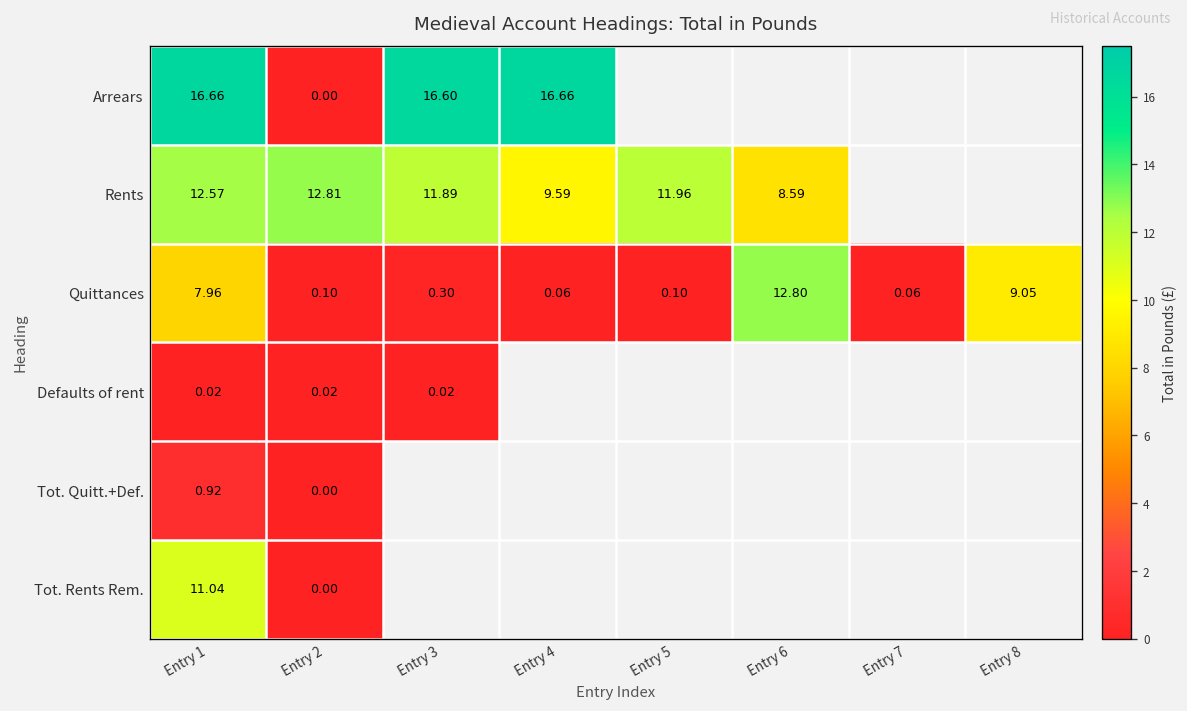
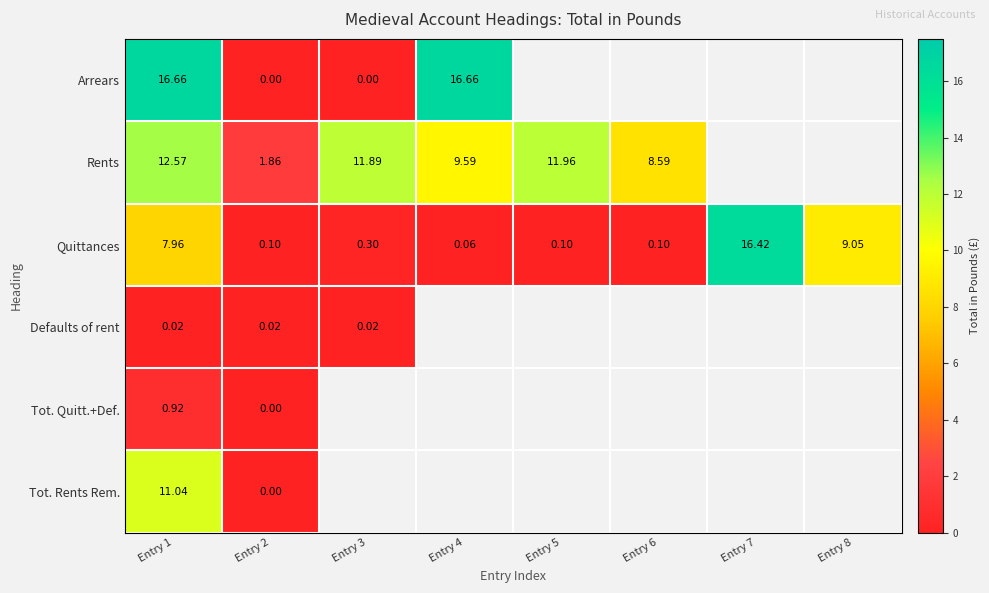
Arrears, Entry 3: 16.60 -> 0.00
Rents, Entry 2: 12.81 -> 1.86
Quittances, Entry 6: 12.80 -> 0.10
Quittances, Entry 7: 0.06 -> 16.42
